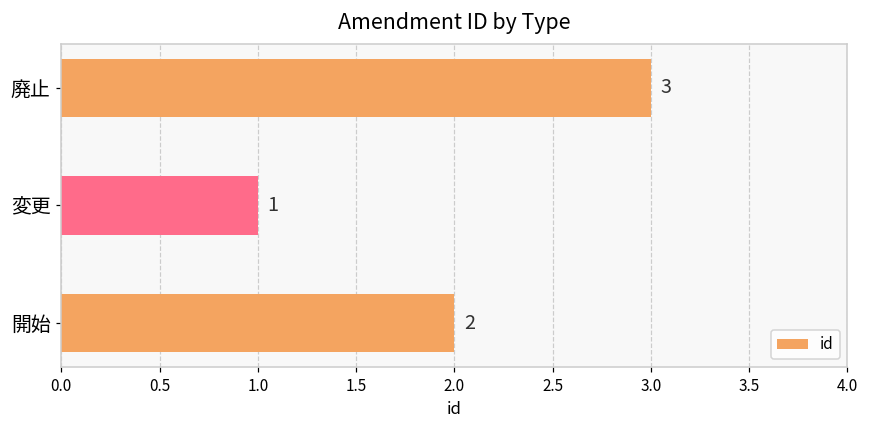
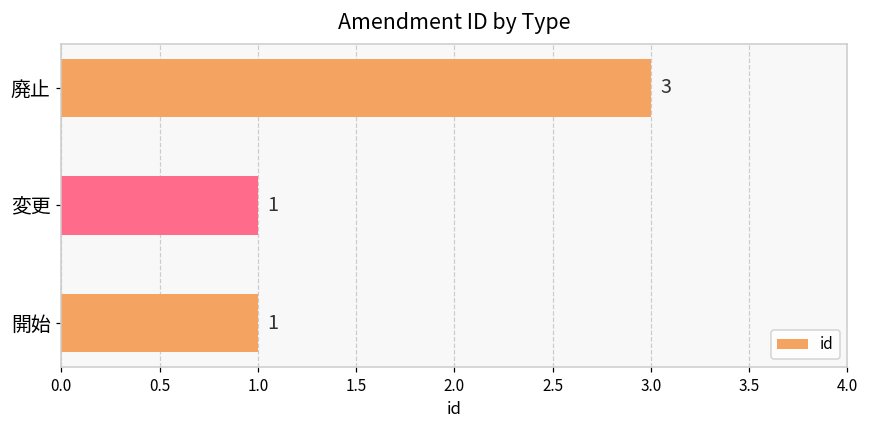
開始: 2 -> 1
